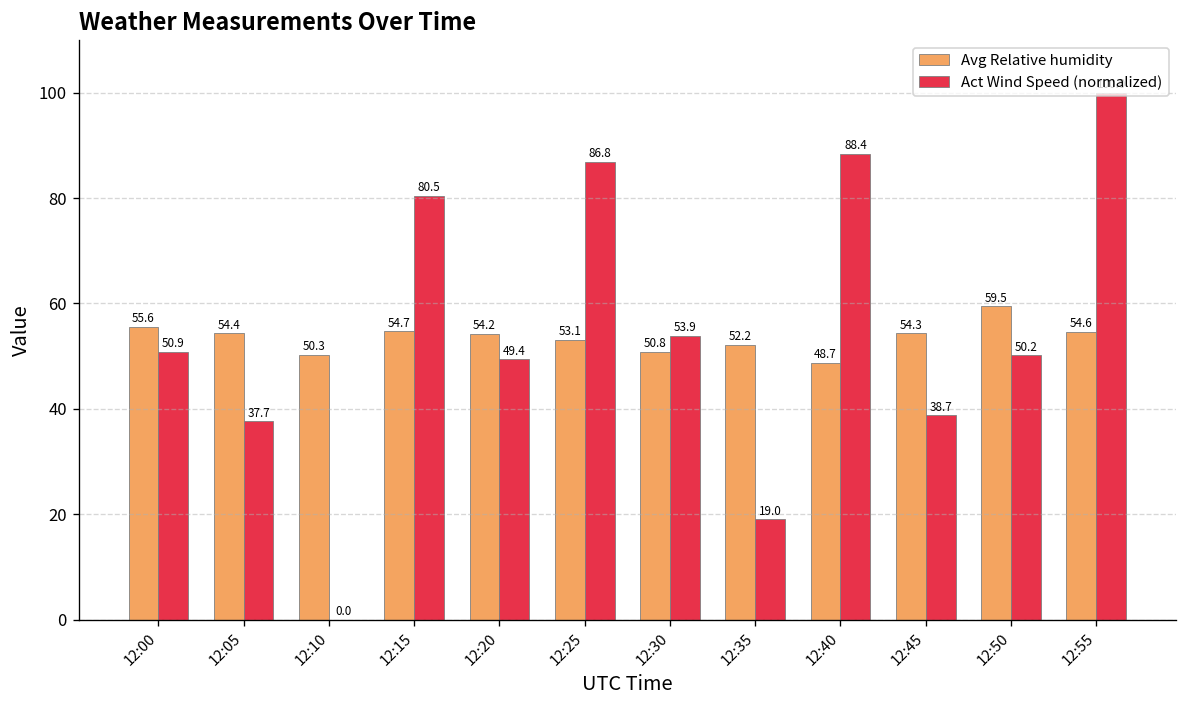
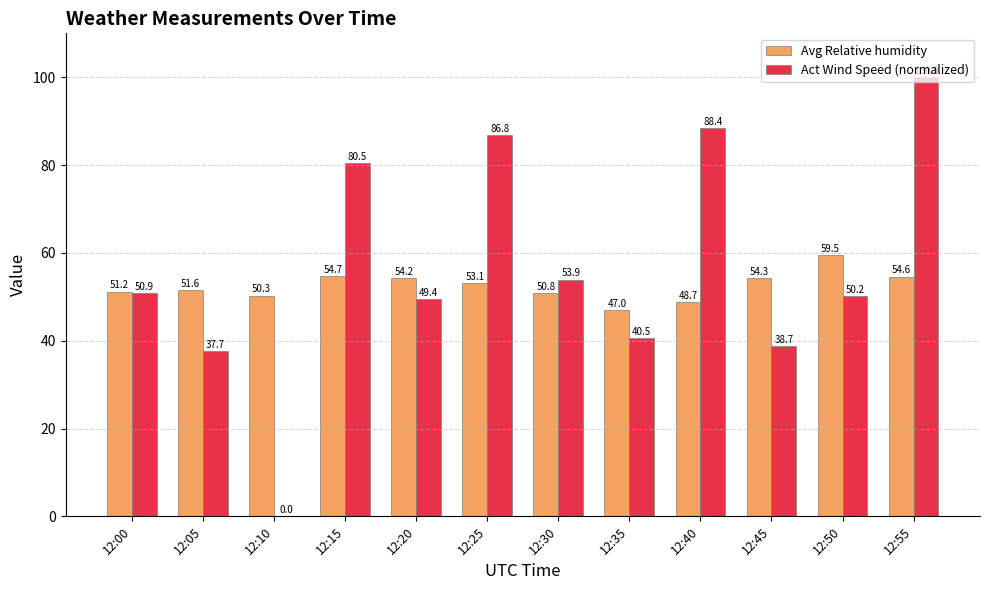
Avg Relative humidity, 12:00: 55.6 -> 51.2
Avg Relative humidity, 12:05: 54.4 -> 51.6
Avg Relative humidity, 12:35: 52.2 -> 47.0
Act Wind Speed (normalized), 12:35: 19.0 -> 40.5
